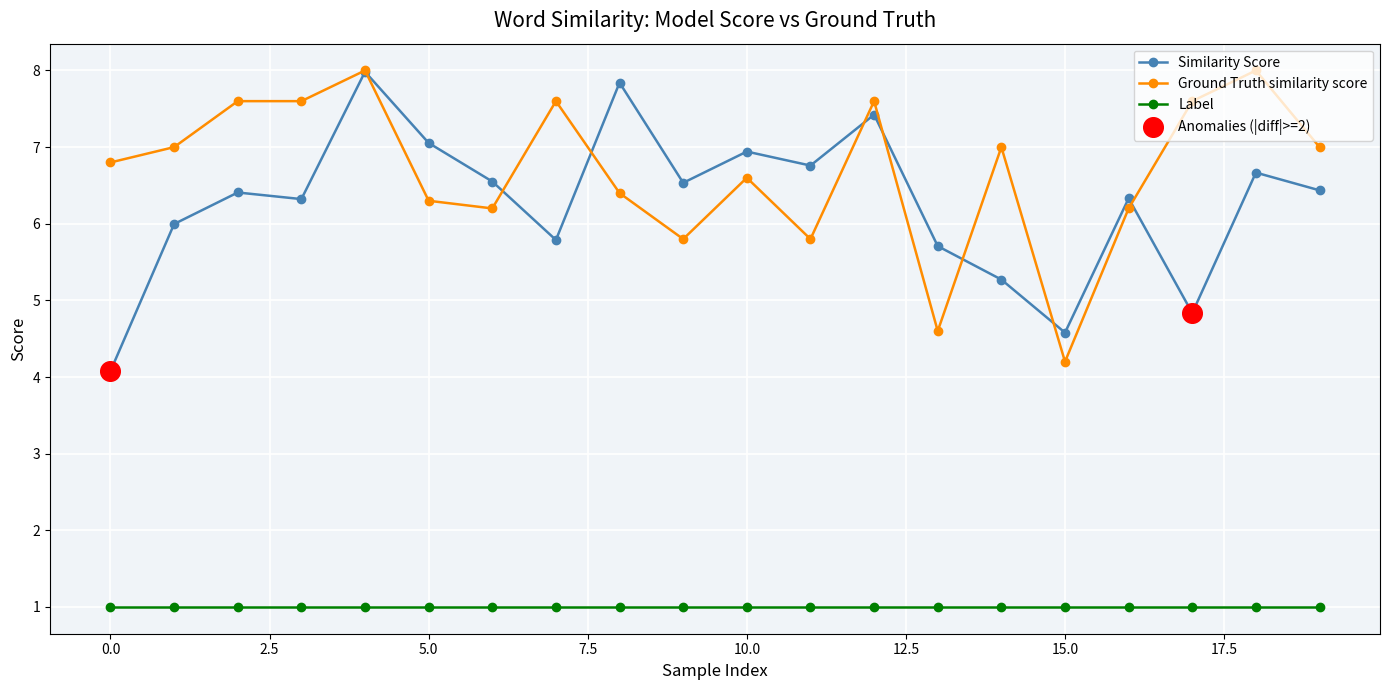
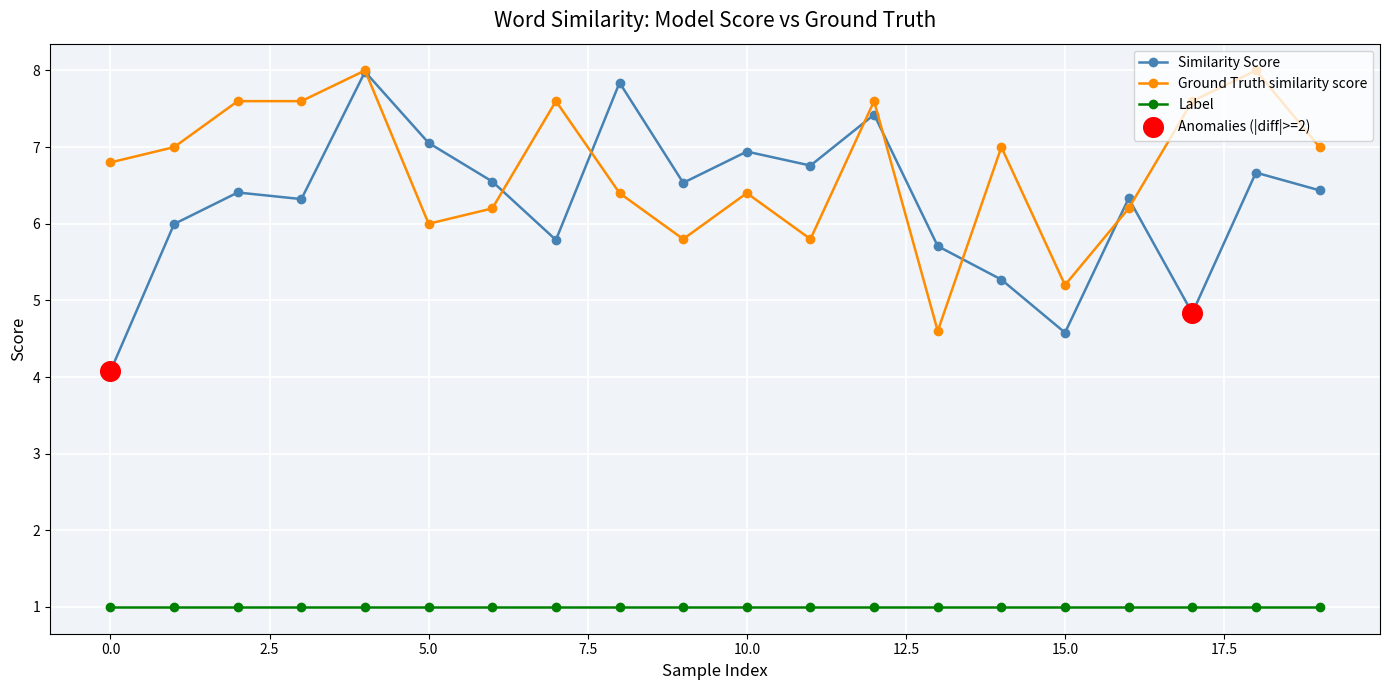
Ground Truth similarity score, 5.0: 6.3 -> 6.0
Ground Truth similarity score, 10.0: 6.6 -> 6.4
Ground Truth similarity score, 15.0: 4.2 -> 5.2
